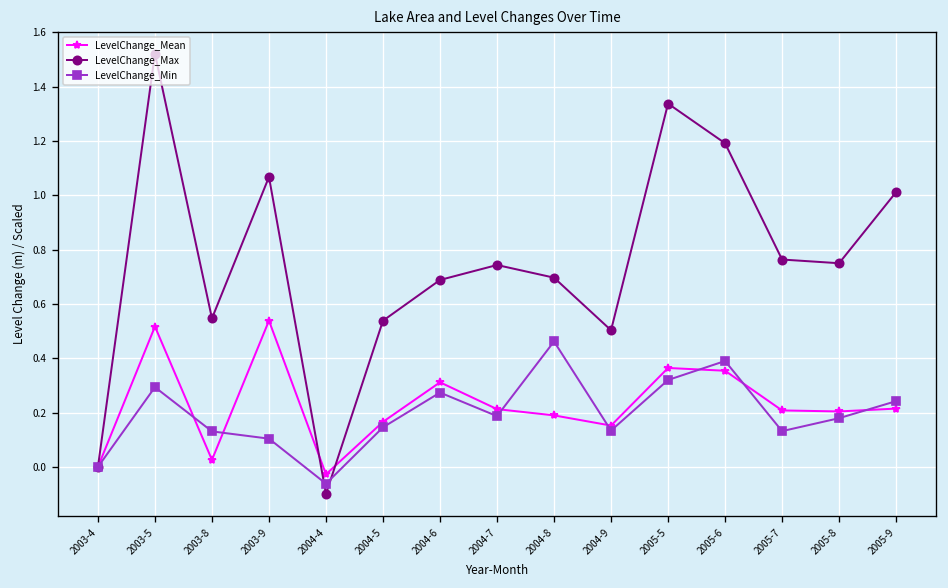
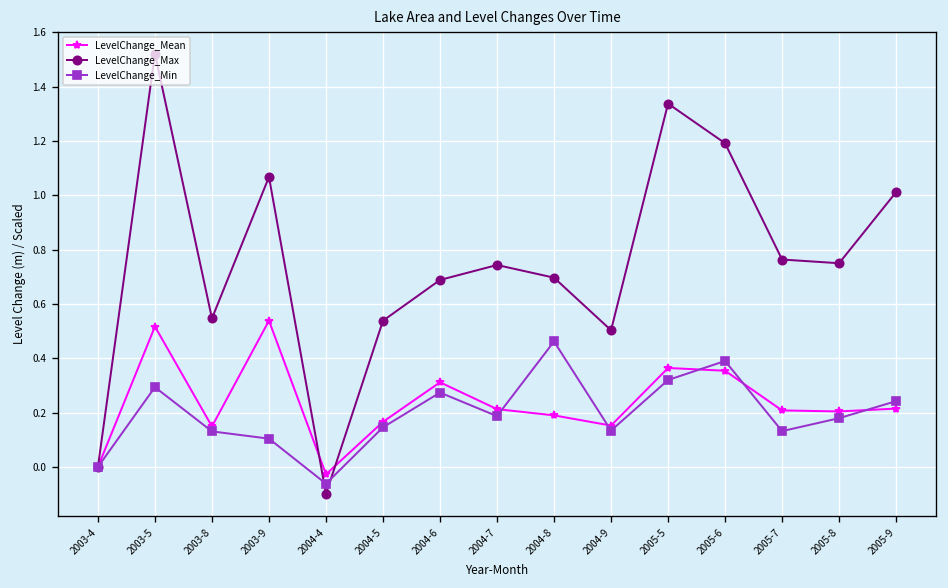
LevelChange_Mean, 2003-8: 0.03 -> 0.15
